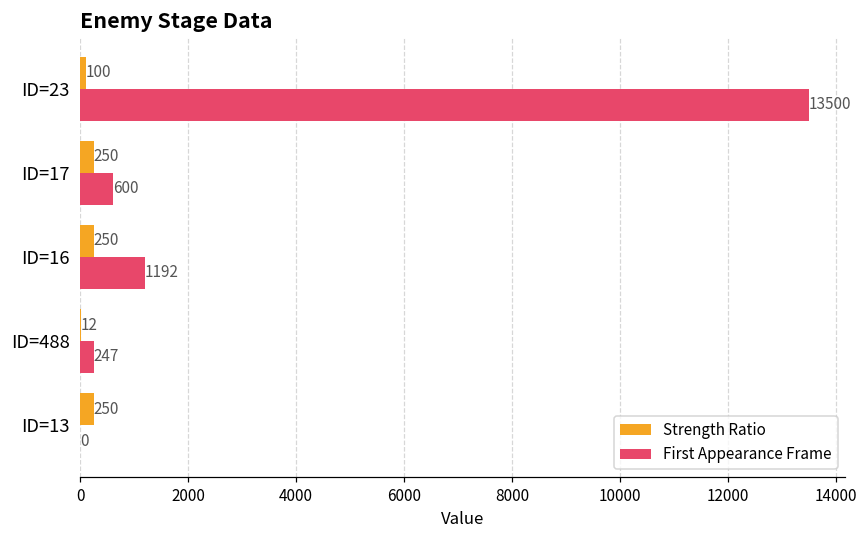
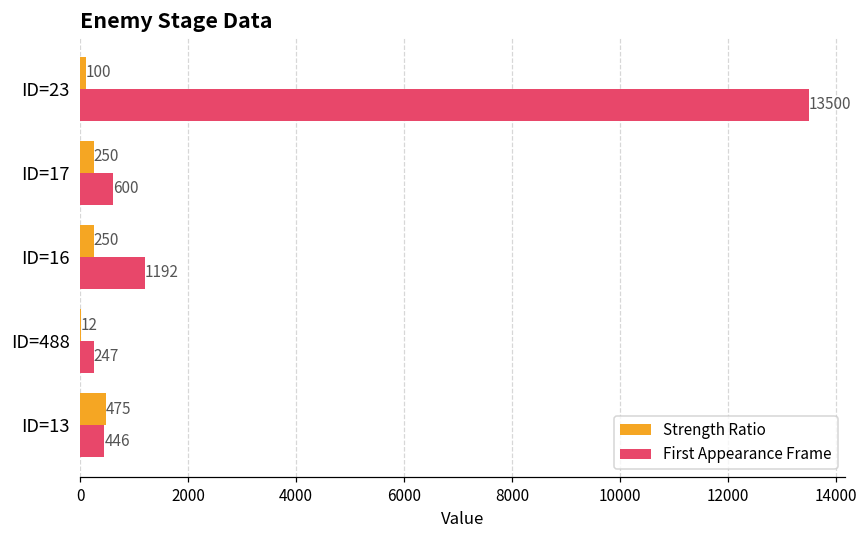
Strength Ratio, ID=13: 250 -> 475
First Appearance Frame, ID=13: 0 -> 446
